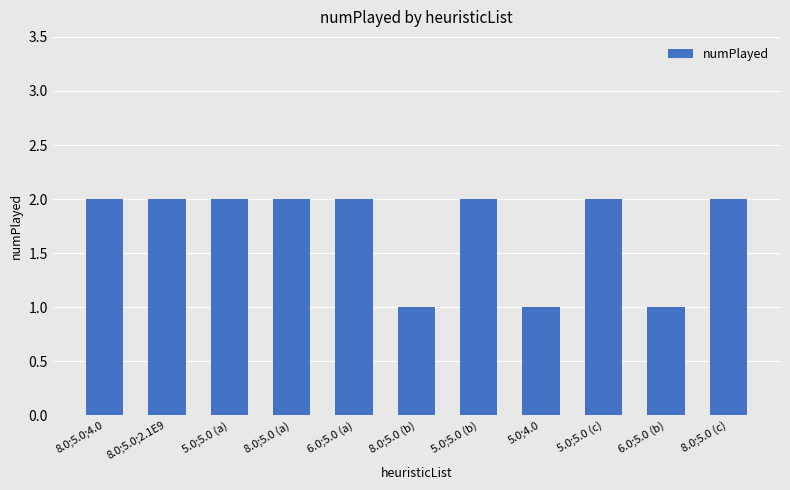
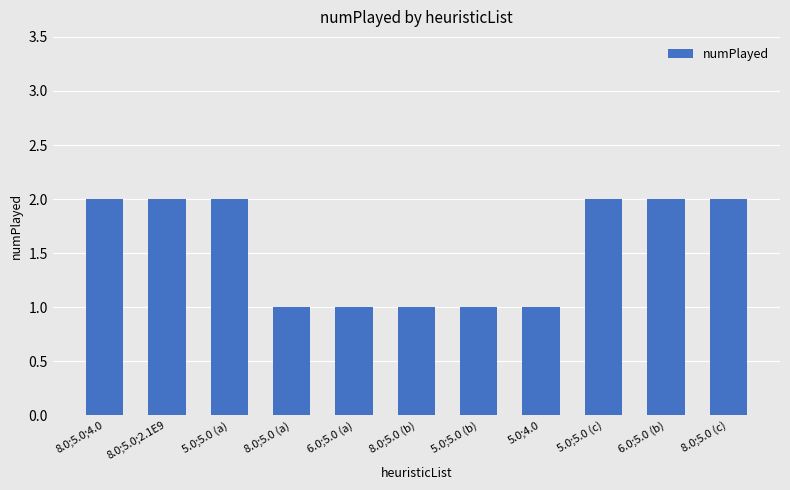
8.0;5.0 (a): 2 -> 1
6.0;5.0 (a): 2 -> 1
5.0;5.0 (b): 2 -> 1
6.0;5.0 (b): 1 -> 2
